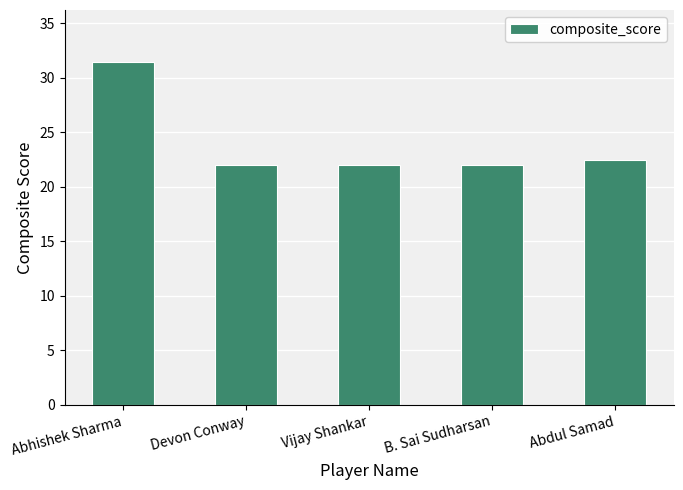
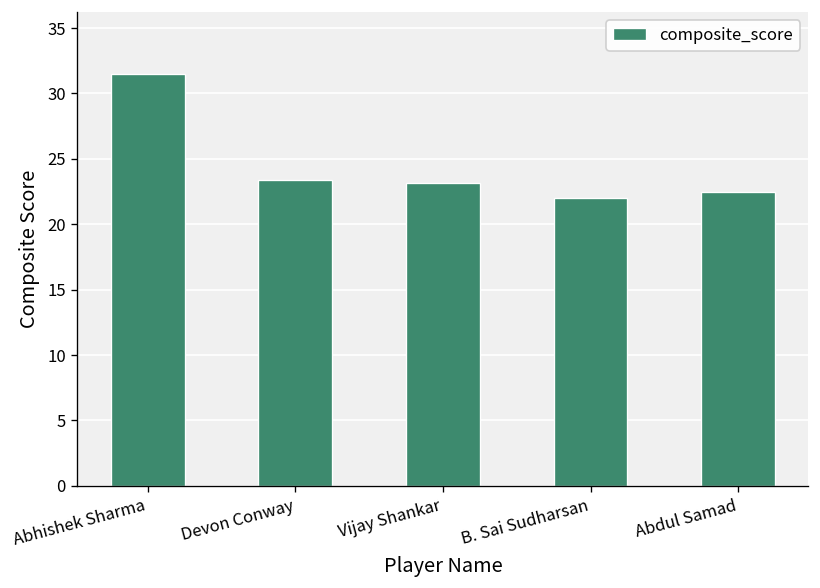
Devon Conway: 22.0 -> 23.4
Vijay Shankar: 22.0 -> 23.2
